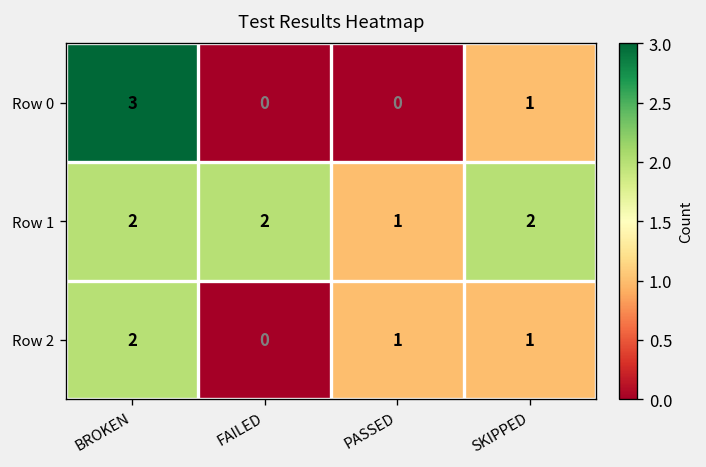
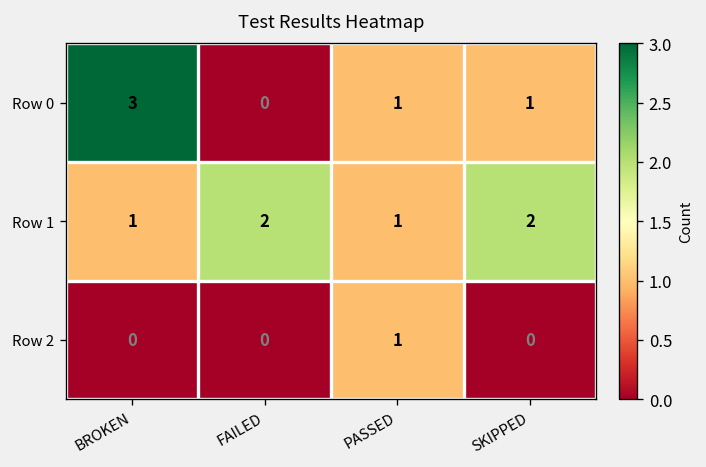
Row 0, PASSED: 0 -> 1
Row 1, BROKEN: 2 -> 1
Row 2, BROKEN: 2 -> 0
Row 2, SKIPPED: 1 -> 0
